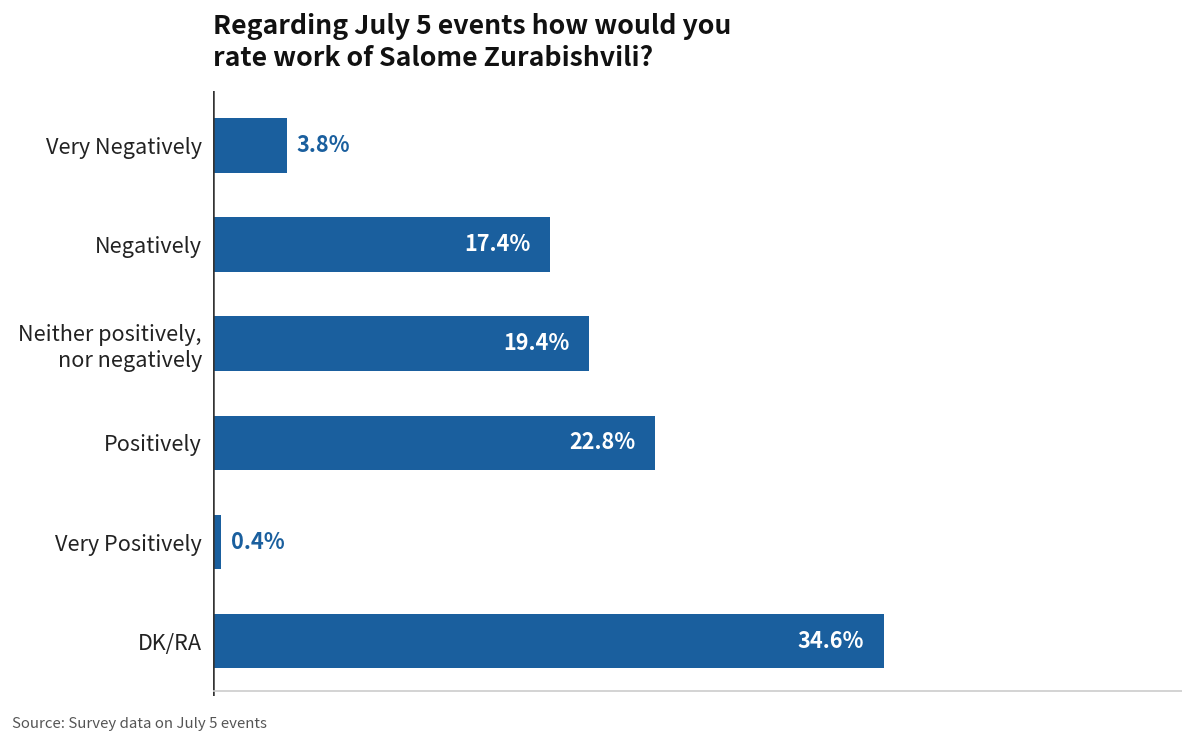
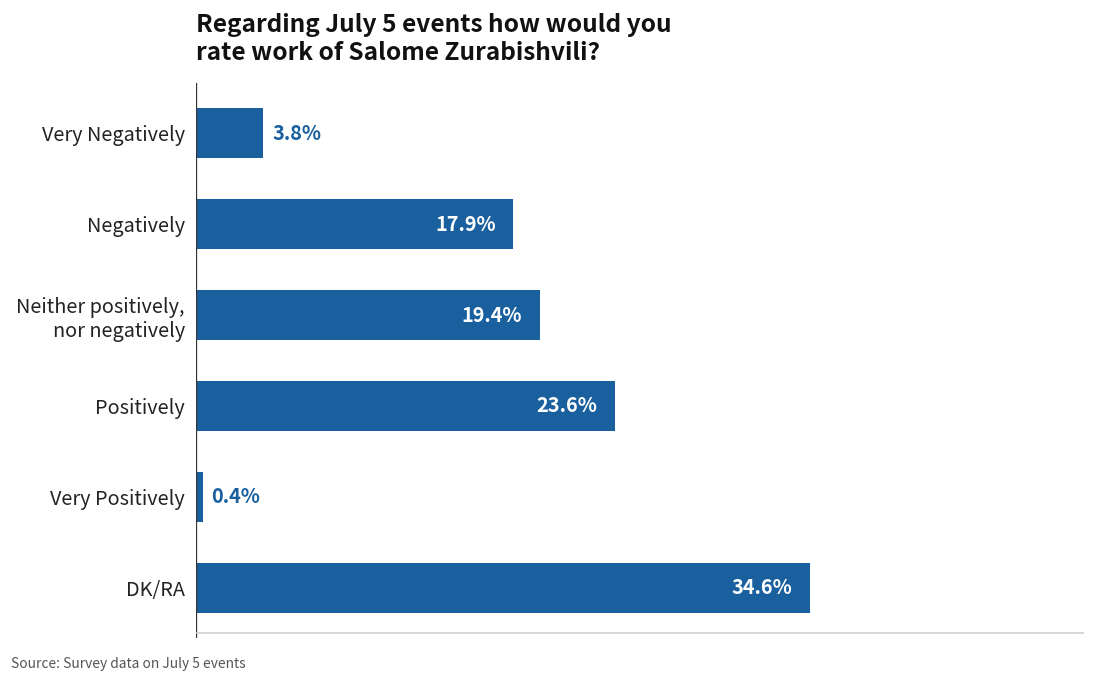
Negatively: 17.4% -> 17.9%
Positively: 22.8% -> 23.6%
